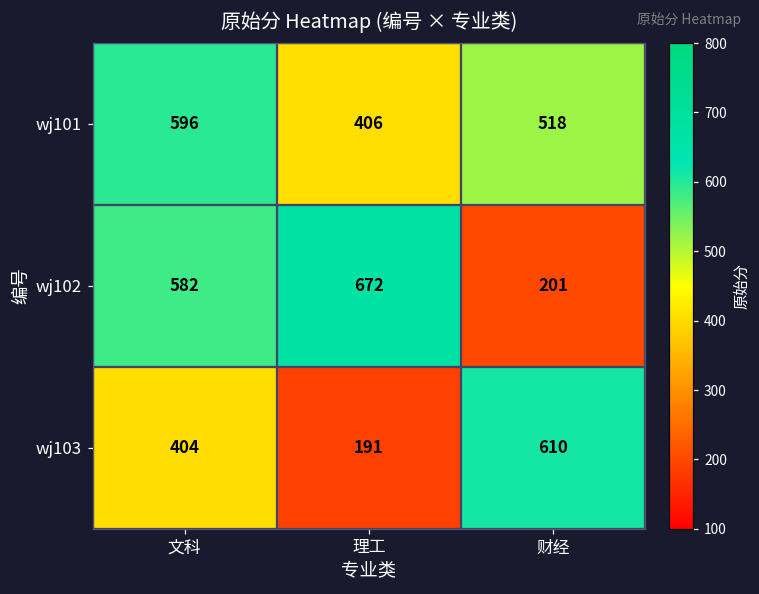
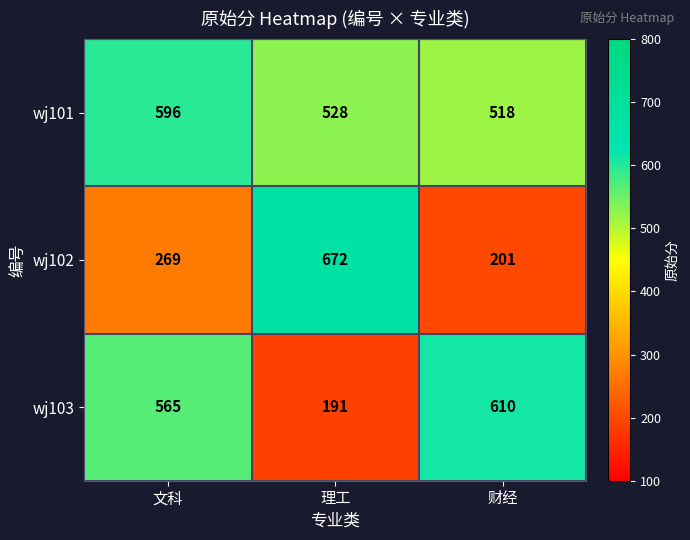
wj101, 理工: 406 -> 528
wj102, 文科: 582 -> 269
wj103, 文科: 404 -> 565
